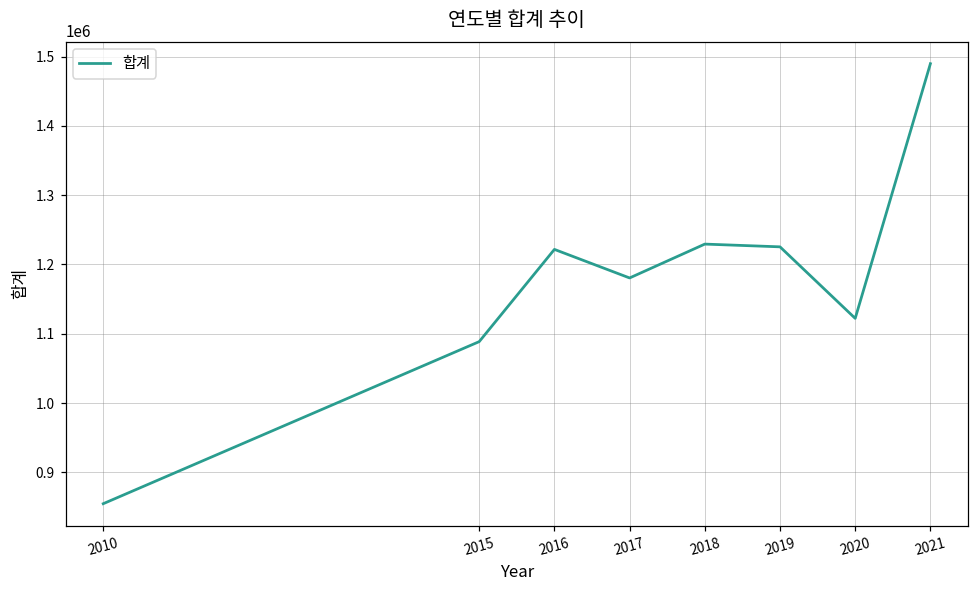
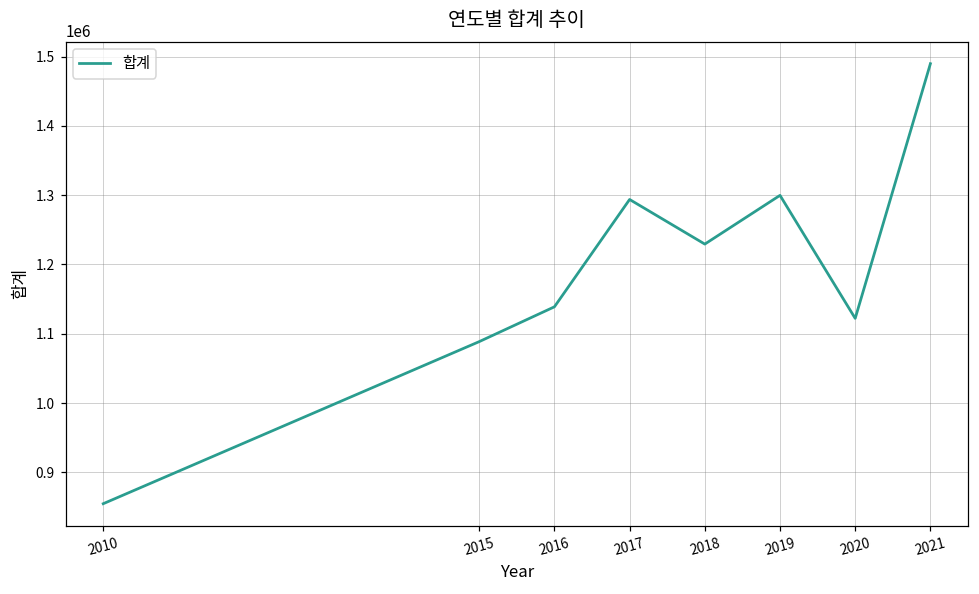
2016: 1220000 -> 1140000
2017: 1180000 -> 1290000
2019: 1230000 -> 1300000
